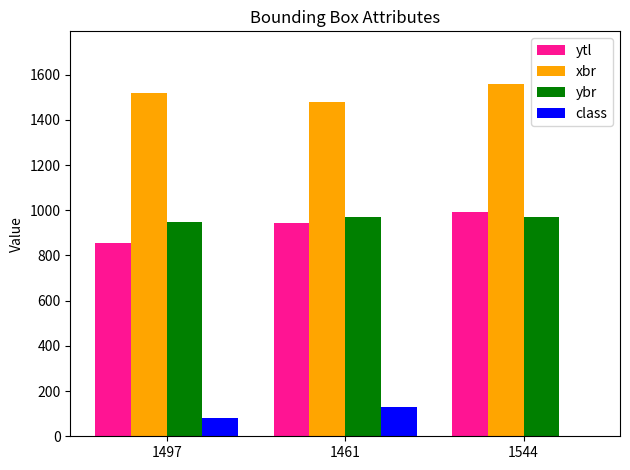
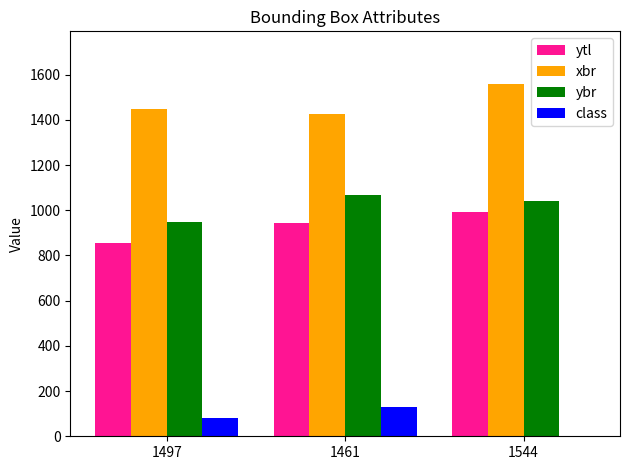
xbr, 1497: 1520 -> 1450
xbr, 1461: 1480 -> 1420
ybr, 1461: 970 -> 1070
ybr, 1544: 970 -> 1040
